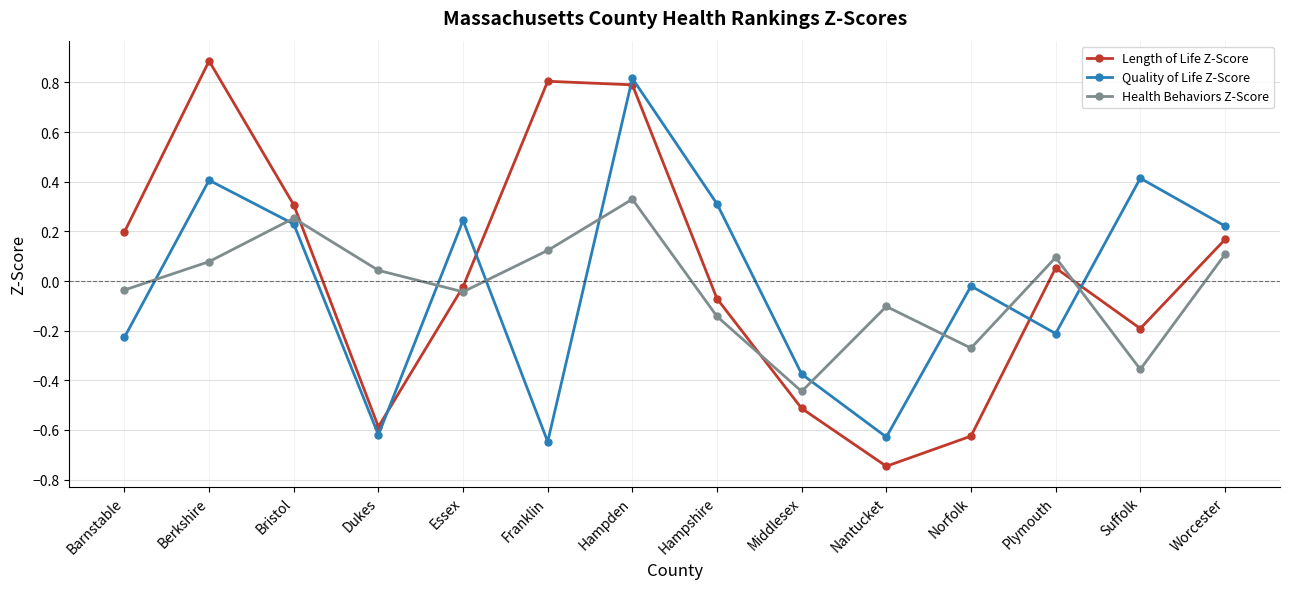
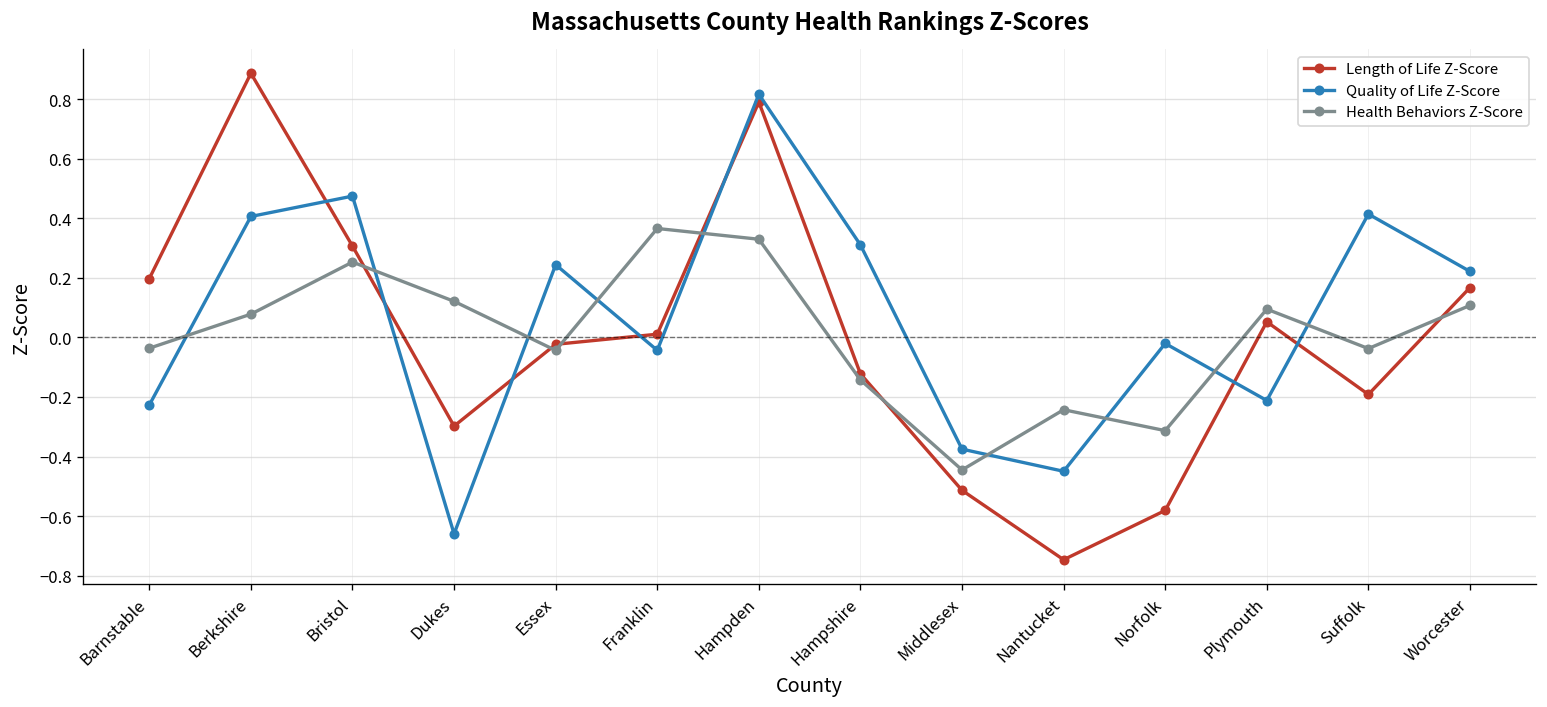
Quality of Life Z-Score, Bristol: 0.23 -> 0.47
Length of Life Z-Score, Dukes: -0.59 -> -0.30
Quality of Life Z-Score, Dukes: -0.62 -> -0.66
Health Behaviors Z-Score, Dukes: 0.04 -> 0.12
Length of Life Z-Score, Franklin: 0.80 -> 0.01
Quality of Life Z-Score, Franklin: -0.65 -> -0.04
Health Behaviors Z-Score, Franklin: 0.12 -> 0.37
Length of Life Z-Score, Hampshire: -0.07 -> -0.12
Quality of Life Z-Score, Nantucket: -0.63 -> -0.45
Health Behaviors Z-Score, Nantucket: -0.10 -> -0.24
Length of Life Z-Score, Norfolk: -0.62 -> -0.58
Health Behaviors Z-Score, Norfolk: -0.27 -> -0.31
Health Behaviors Z-Score, Suffolk: -0.36 -> -0.04
